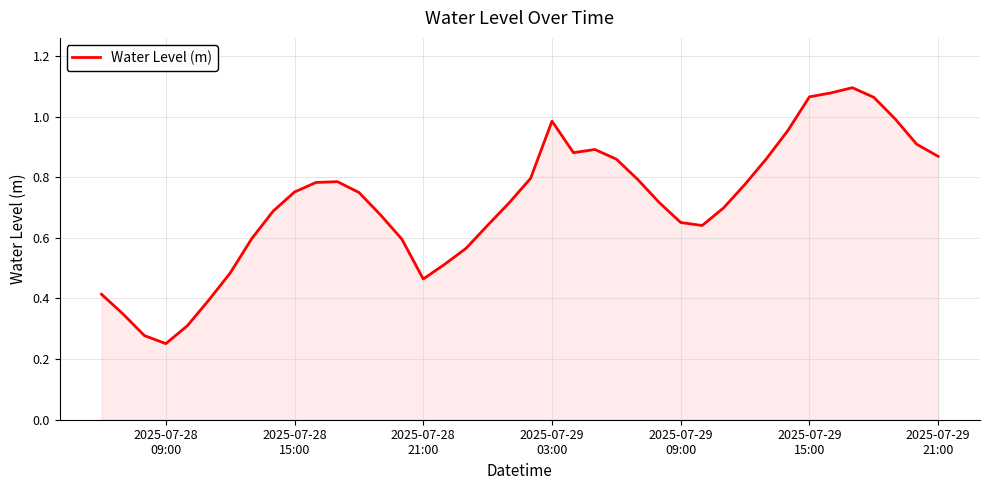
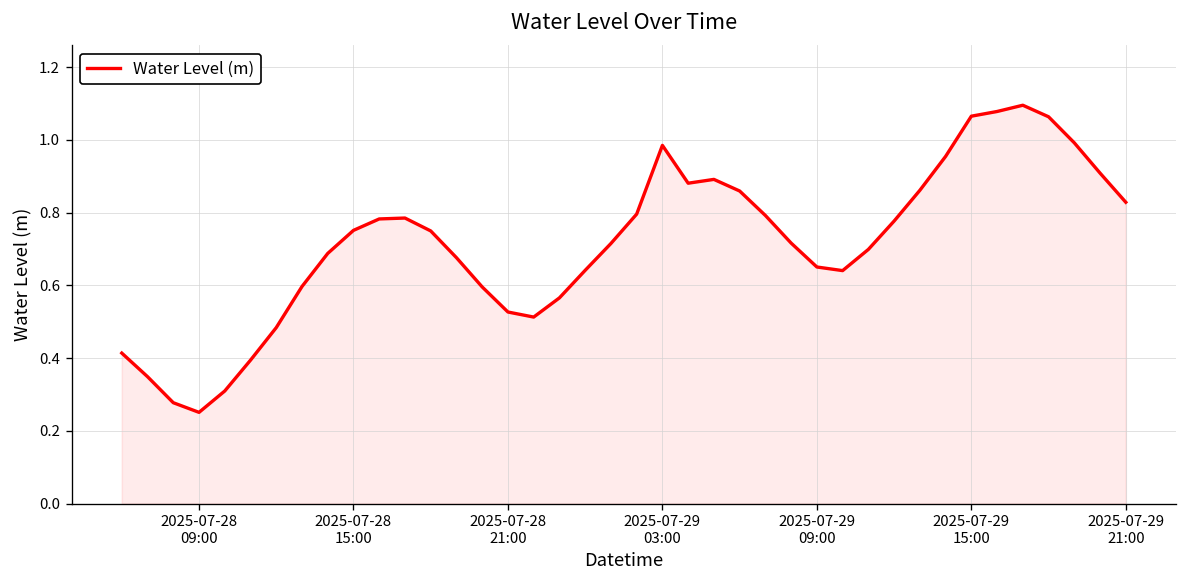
2025-07-28 21:00: 0.46 -> 0.53
2025-07-29 21:00: 0.87 -> 0.83
